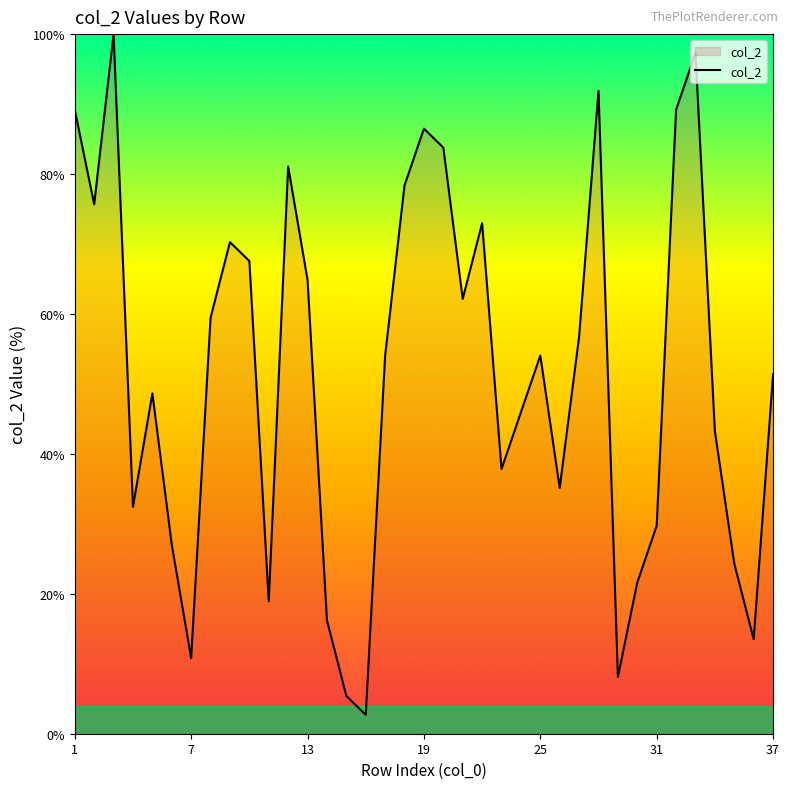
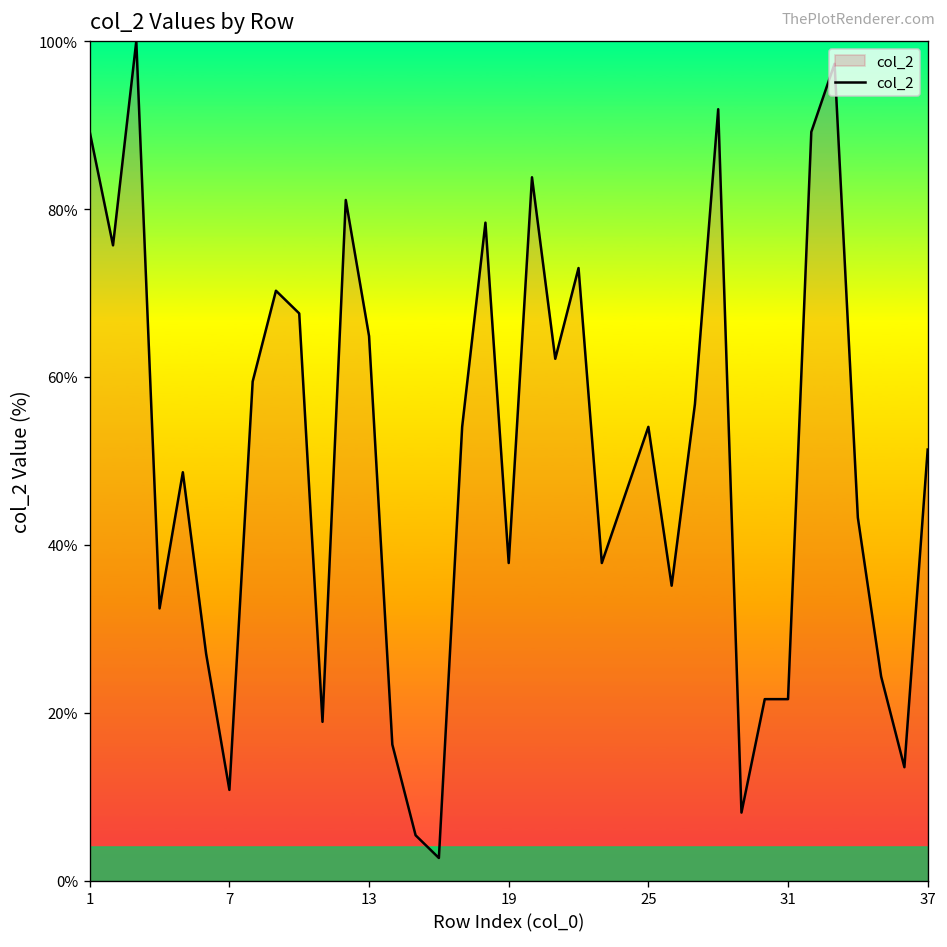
19: 86% -> 38%
31: 30% -> 22%
